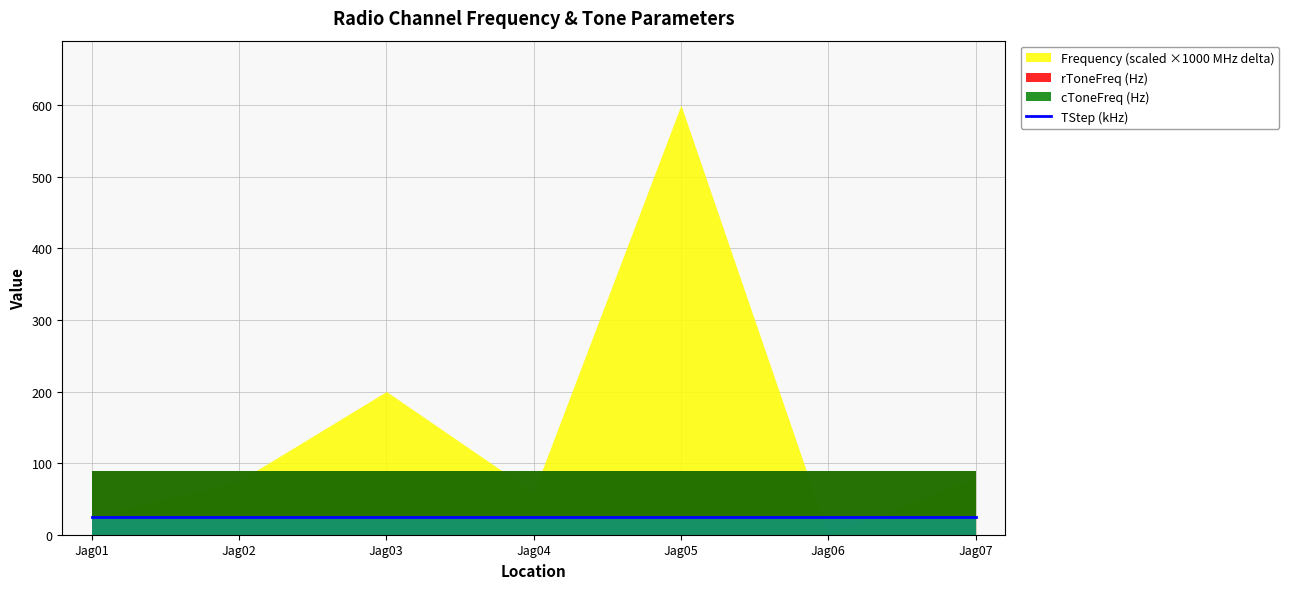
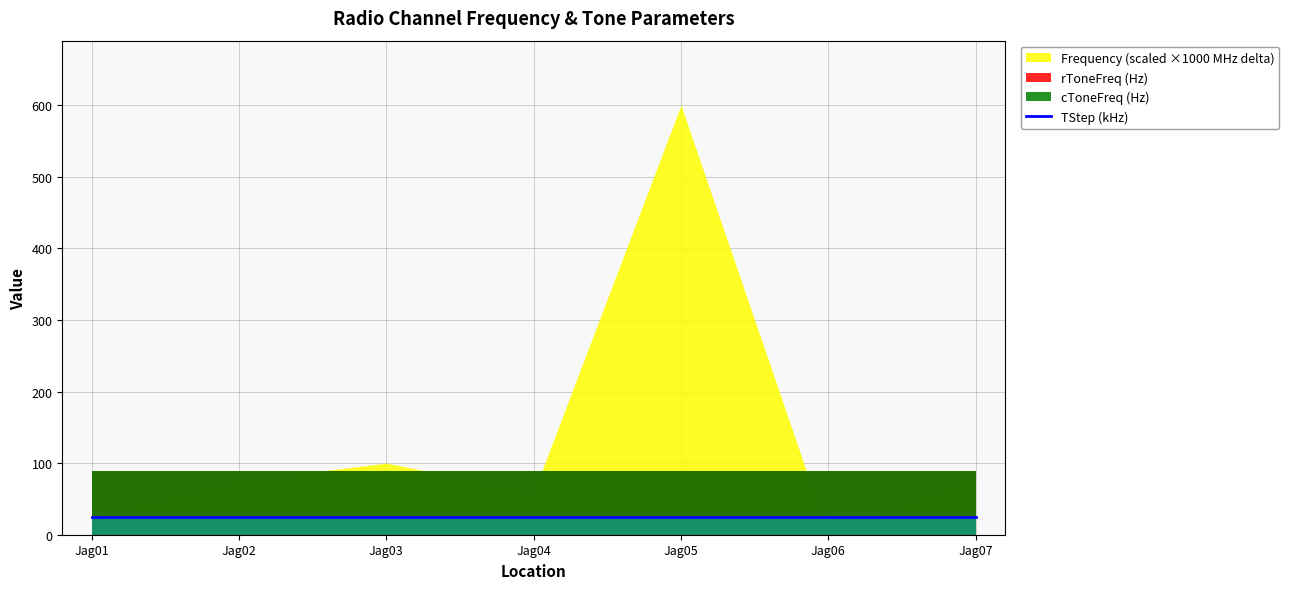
Frequency (scaled ×1000 MHz delta), Jag03: 200 -> 100
